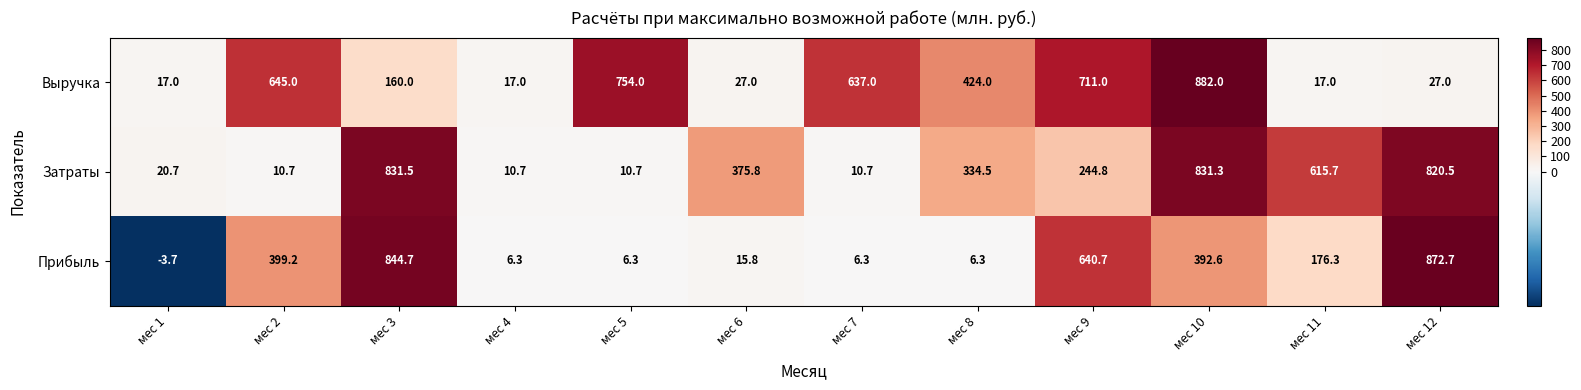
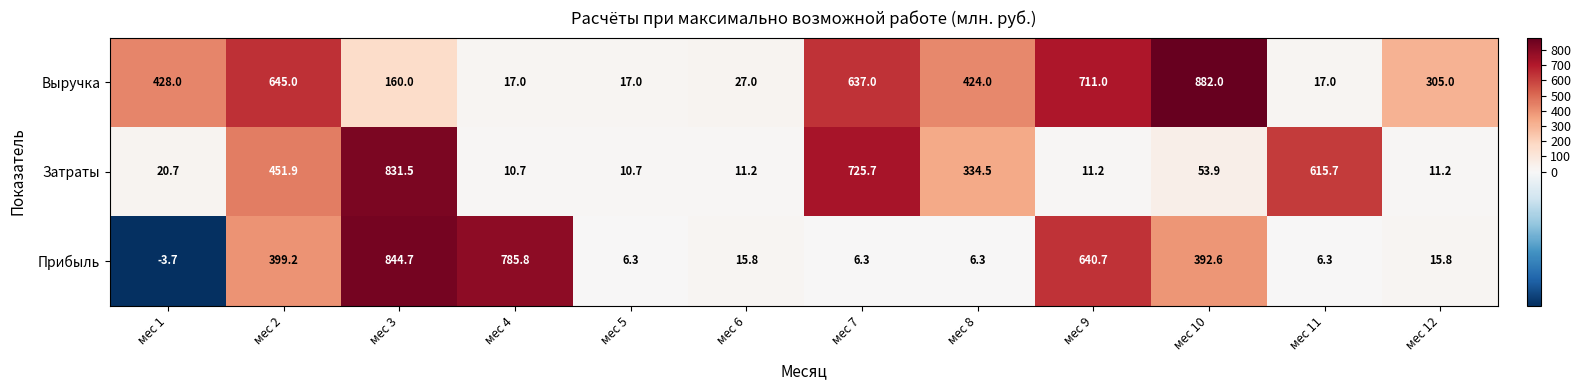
Выручка, мес 1: 17.0 -> 428.0
Выручка, мес 5: 754.0 -> 17.0
Выручка, мес 12: 27.0 -> 305.0
Затраты, мес 2: 10.7 -> 451.9
Затраты, мес 6: 375.8 -> 11.2
Затраты, мес 7: 10.7 -> 725.7
Затраты, мес 9: 244.8 -> 11.2
Затраты, мес 10: 831.3 -> 53.9
Затраты, мес 12: 820.5 -> 11.2
Прибыль, мес 4: 6.3 -> 785.8
Прибыль, мес 11: 176.3 -> 6.3
Прибыль, мес 12: 872.7 -> 15.8
